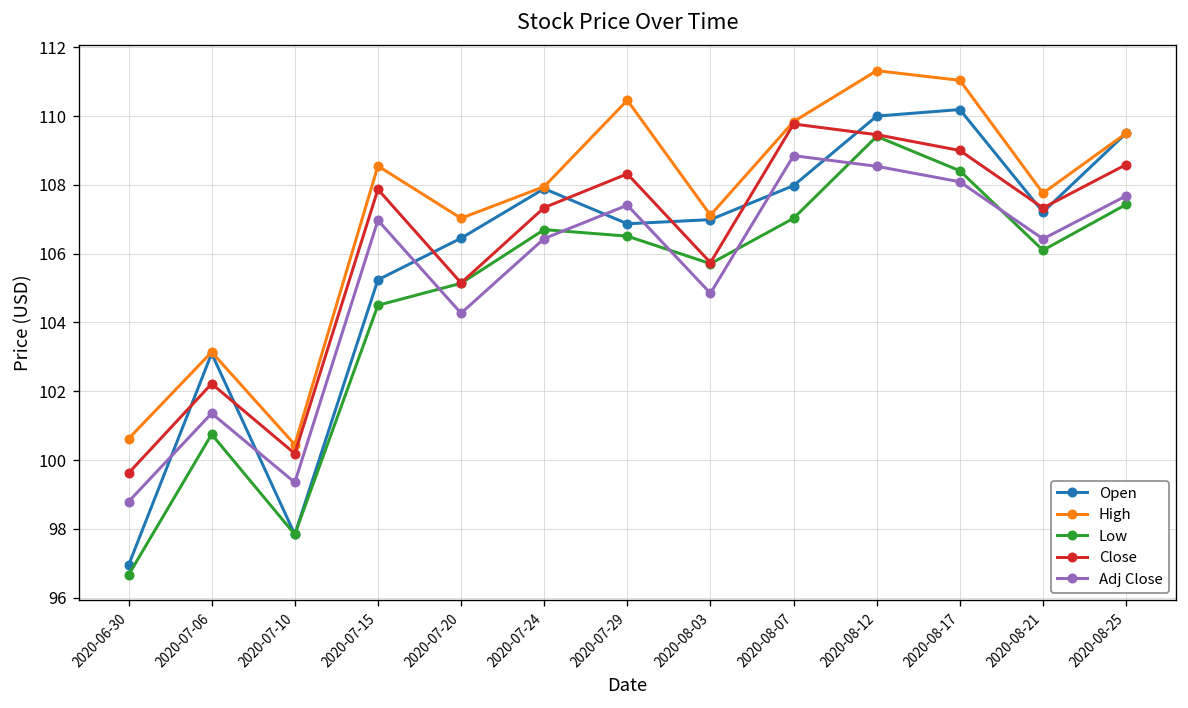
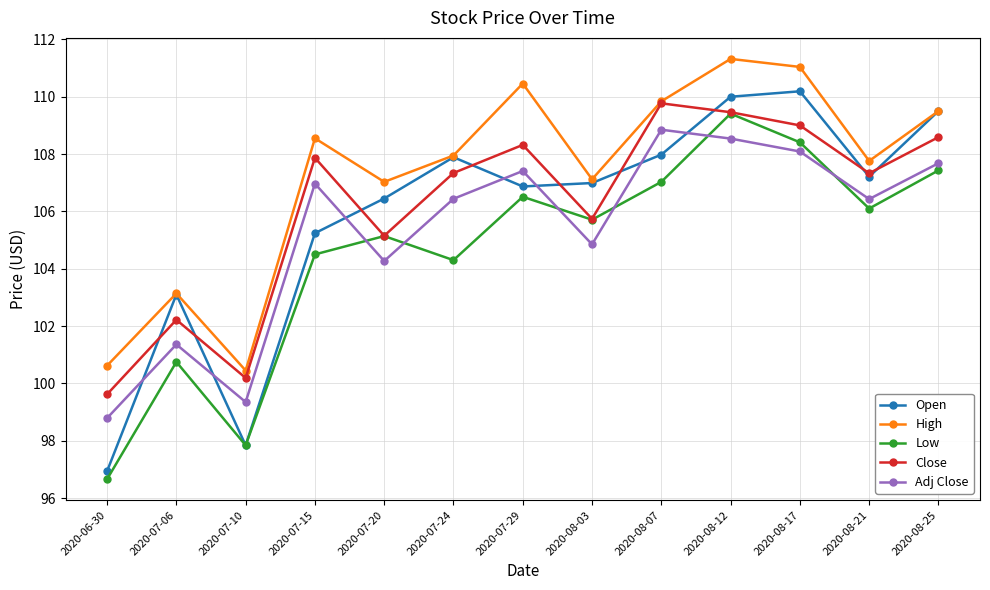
Low, 2020-07-24: 106.7 -> 104.3
